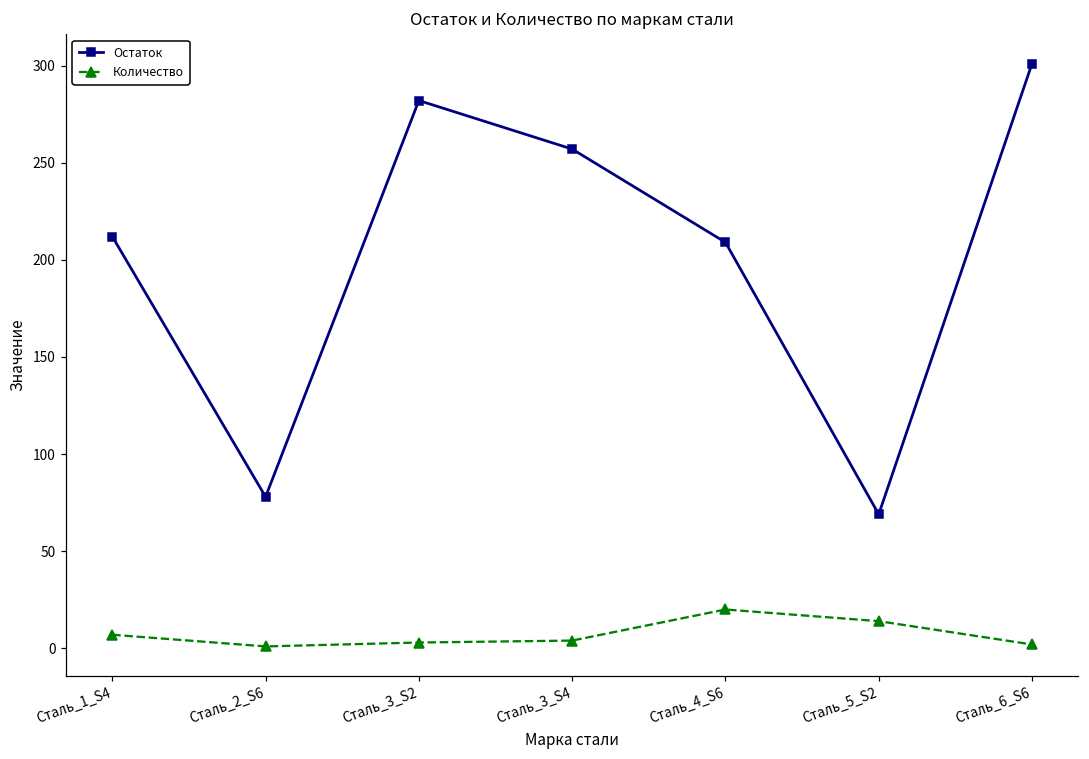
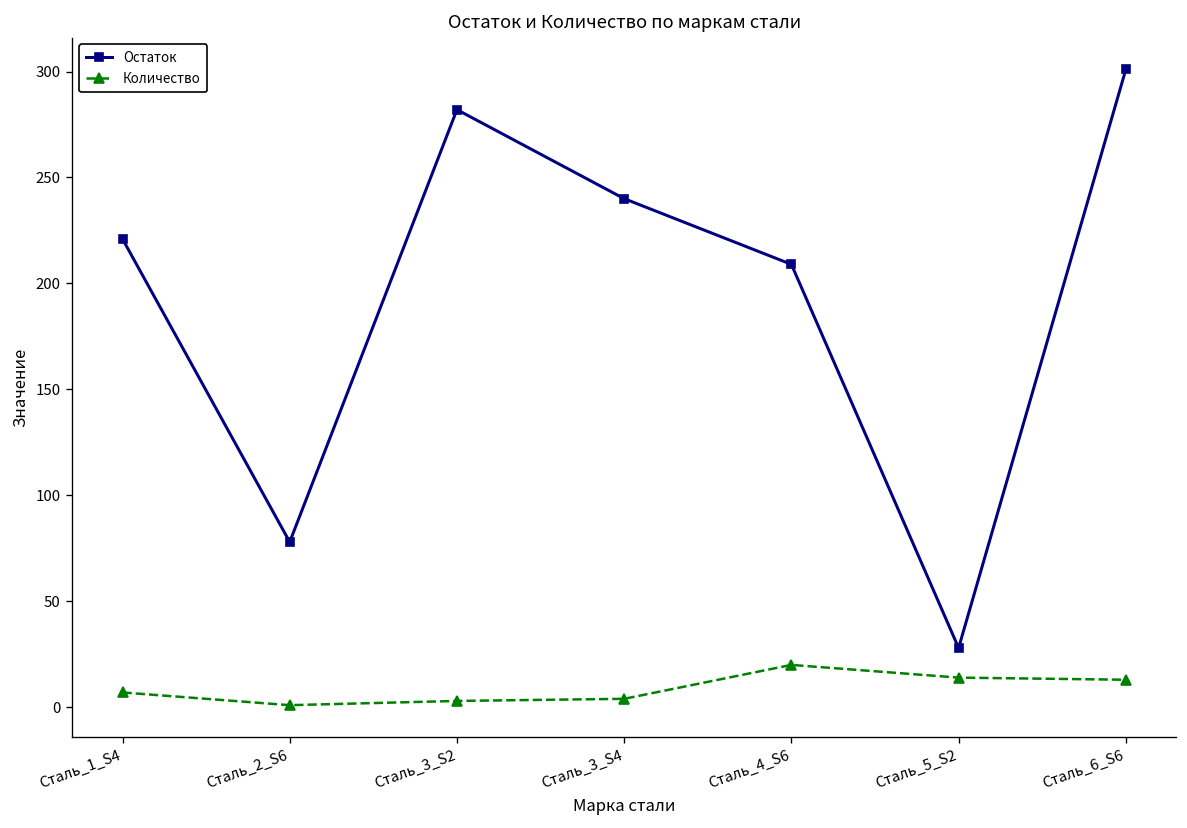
Остаток, Сталь_1_S4: 212 -> 221
Остаток, Сталь_3_S4: 257 -> 240
Остаток, Сталь_5_S2: 69 -> 28
Количество, Сталь_6_S6: 2 -> 13
